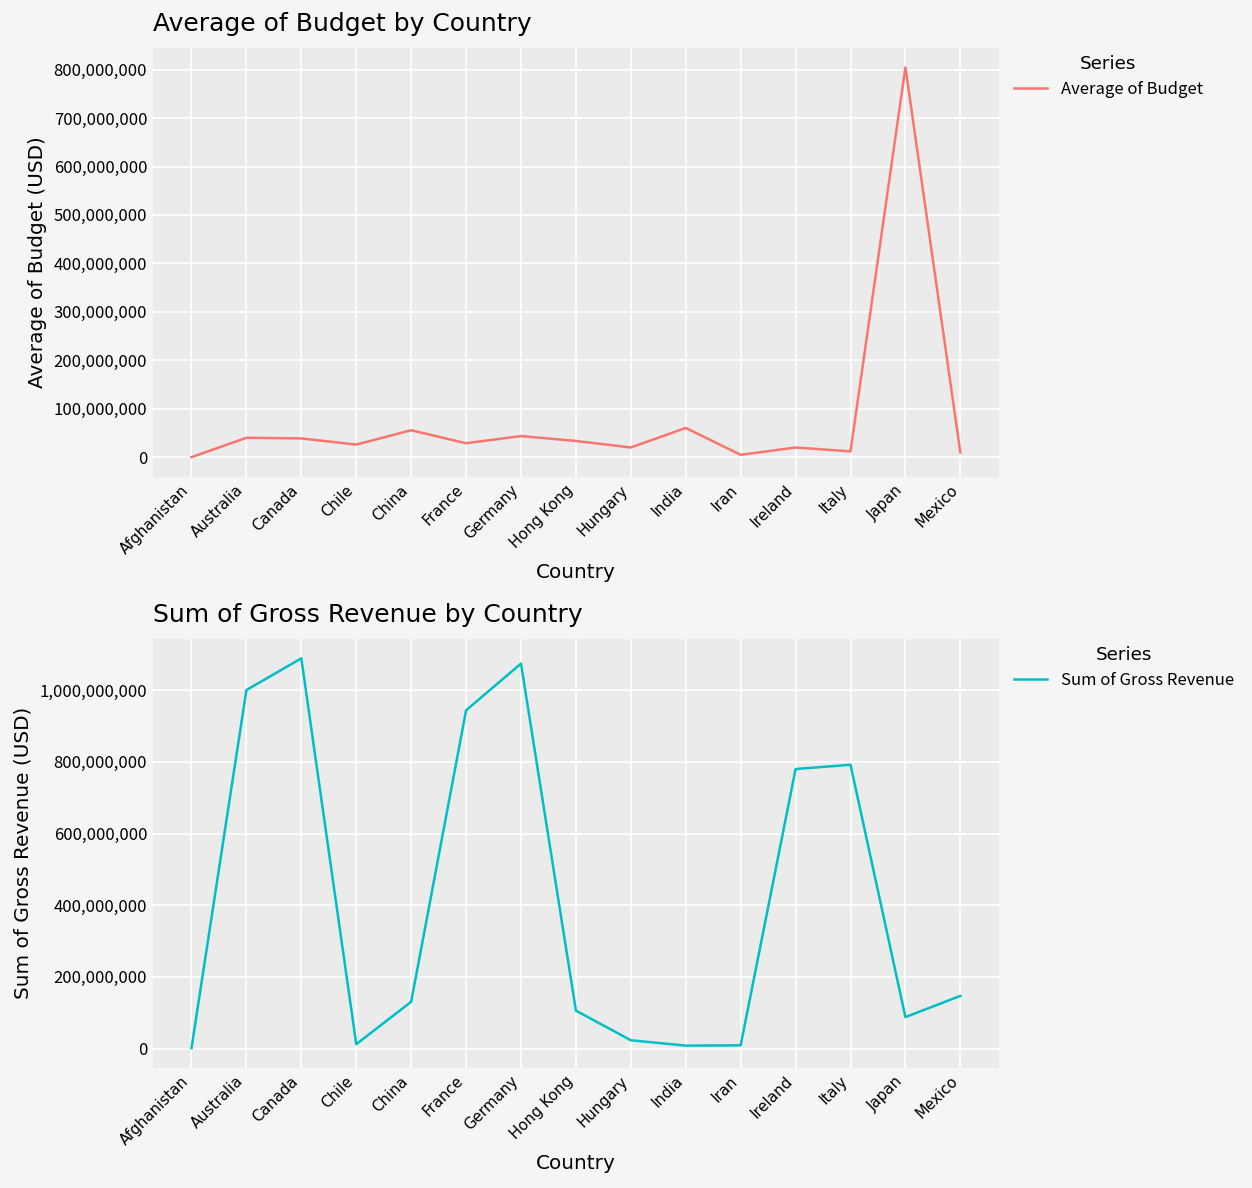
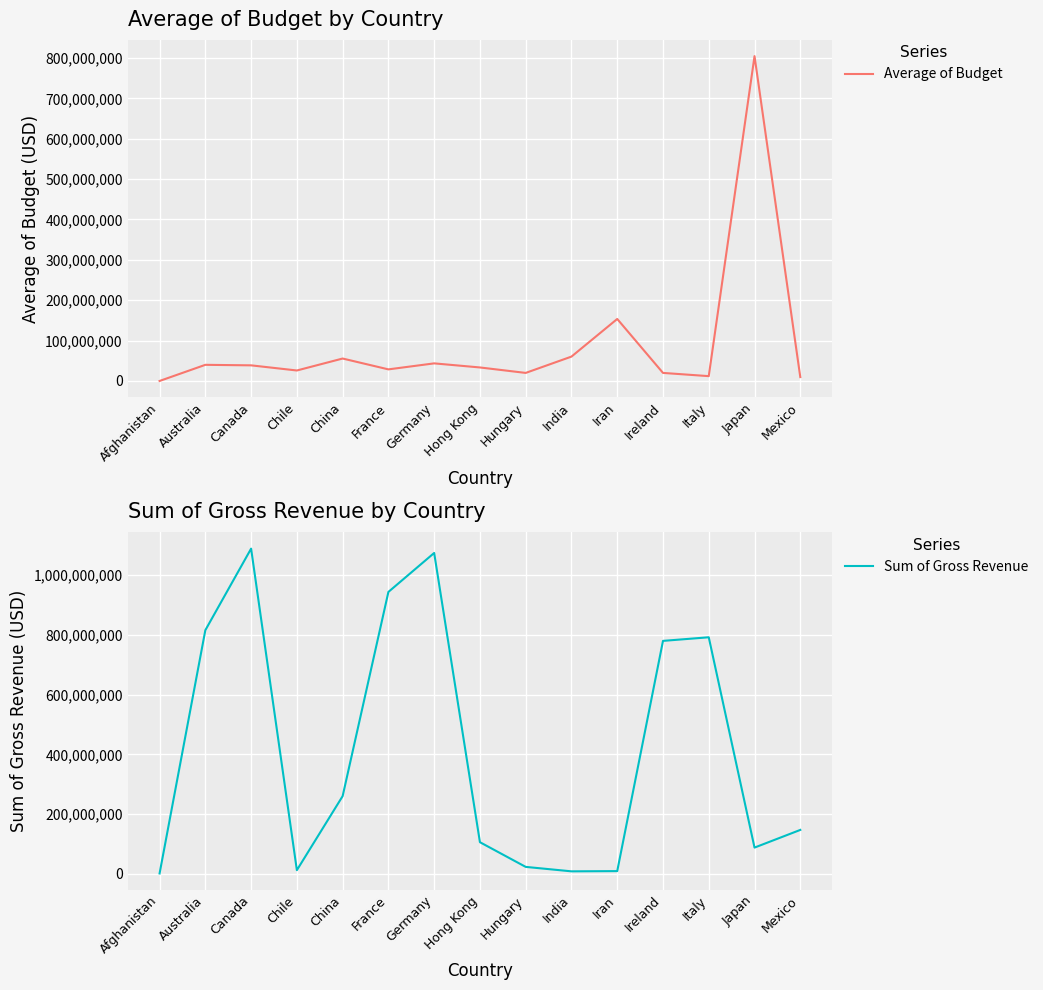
Average of Budget by Country, Iran: 0 -> 150,000,000
Sum of Gross Revenue by Country, Australia: 1,000,000,000 -> 820,000,000
Sum of Gross Revenue by Country, China: 130,000,000 -> 260,000,000
